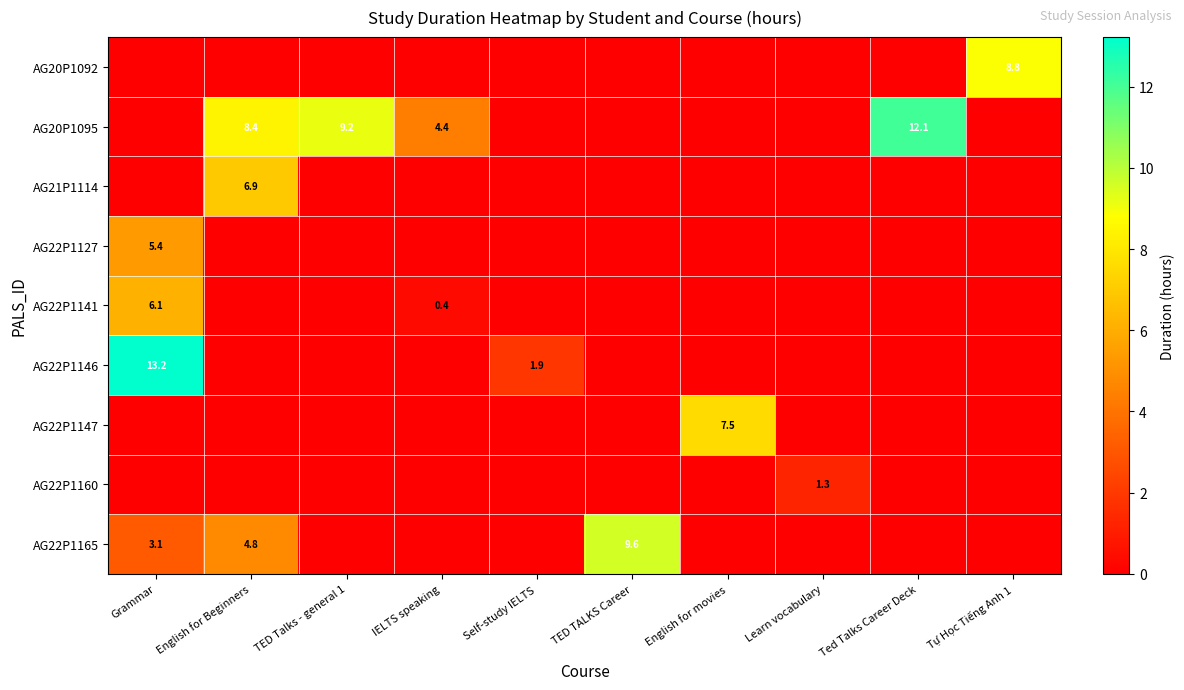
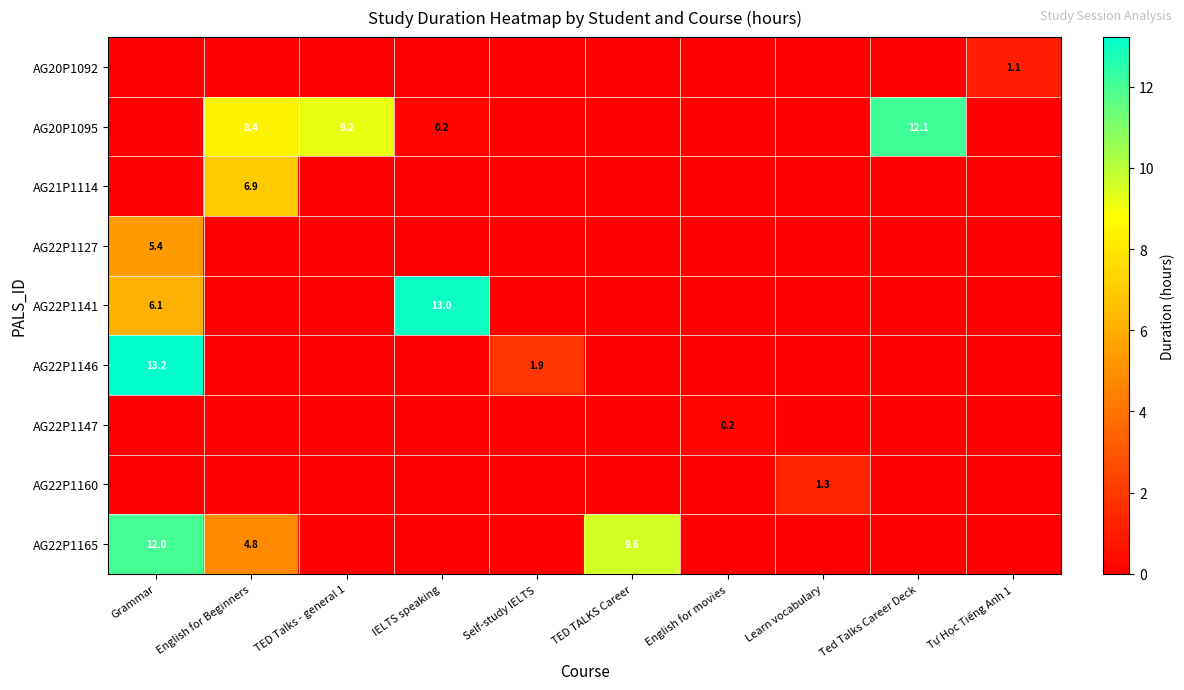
AG20P1092, Tự Học Tiếng Anh 1: 8.8 -> 1.1
AG20P1095, IELTS speaking: 4.4 -> 0.2
AG22P1141, IELTS speaking: 0.4 -> 13.0
AG22P1147, English for movies: 7.5 -> 0.2
AG22P1165, Grammar: 3.1 -> 12.0
